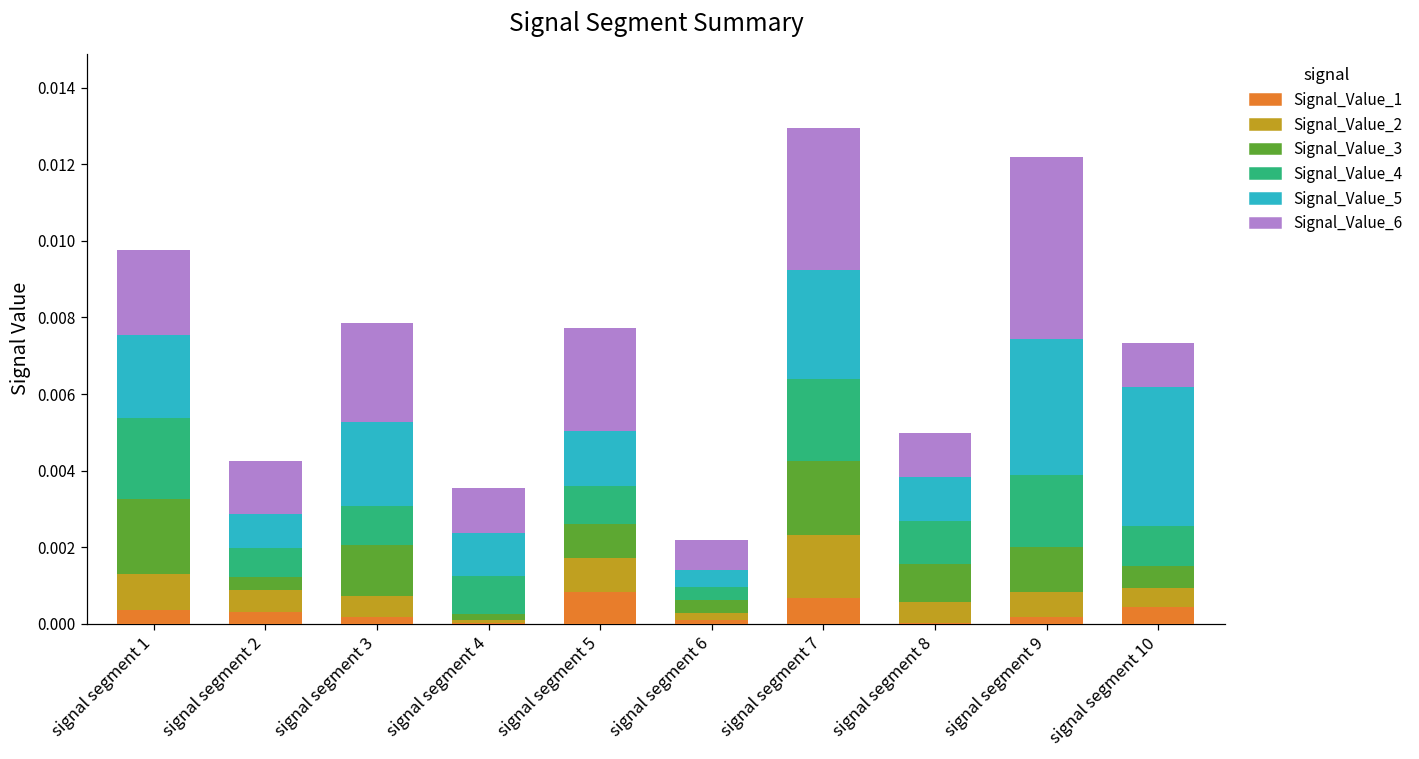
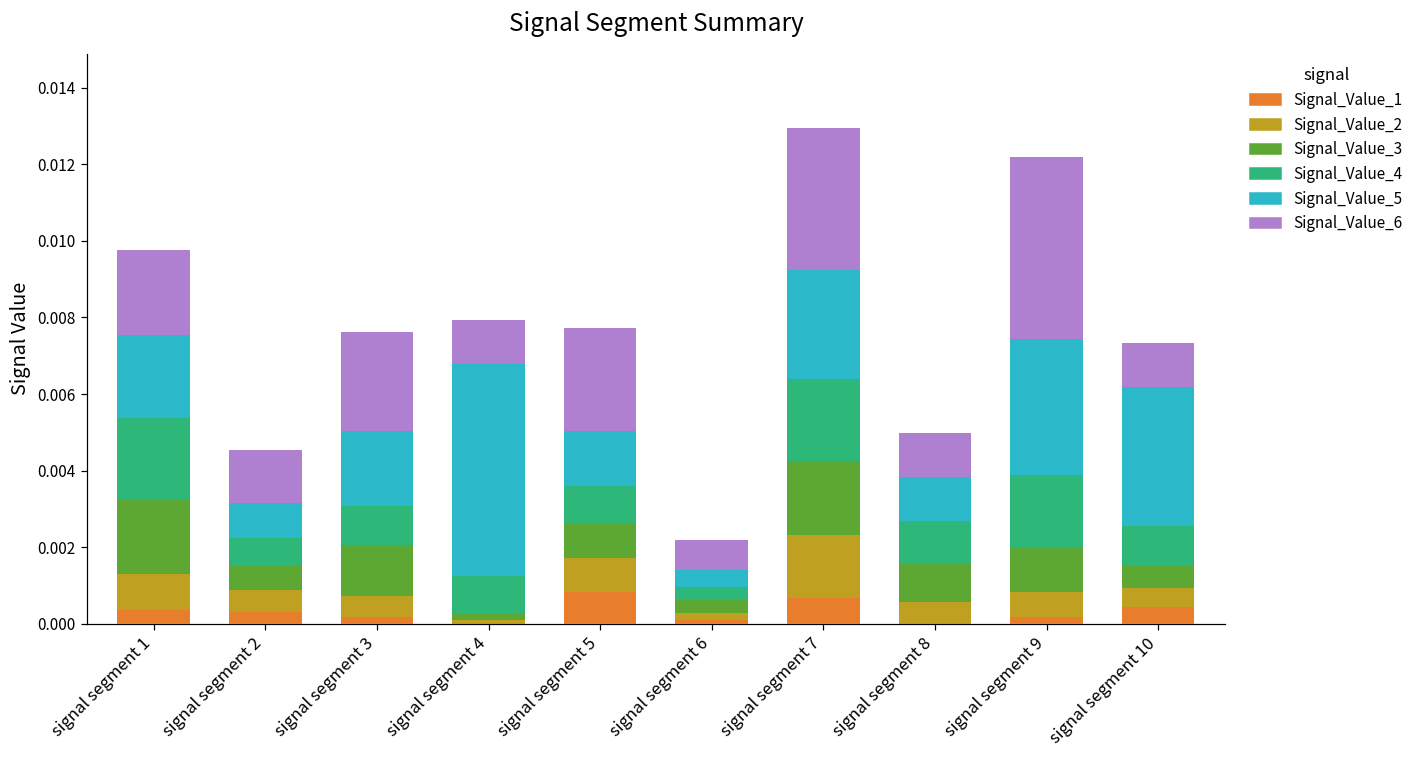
Signal_Value_3, signal segment 2: 0.0004 -> 0.0006
Signal_Value_5, signal segment 3: 0.0022 -> 0.0020
Signal_Value_5, signal segment 4: 0.0011 -> 0.0055
